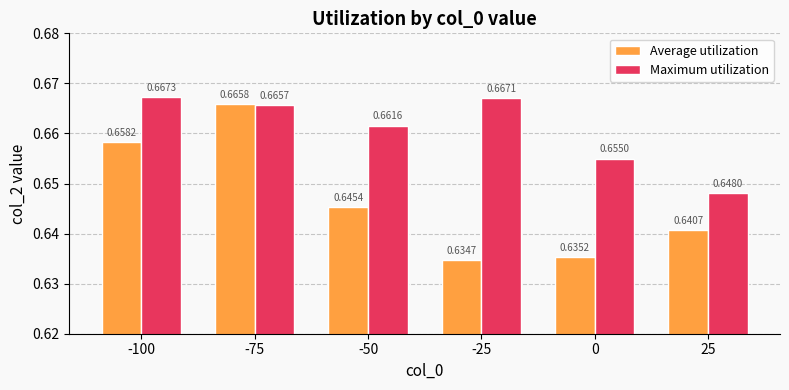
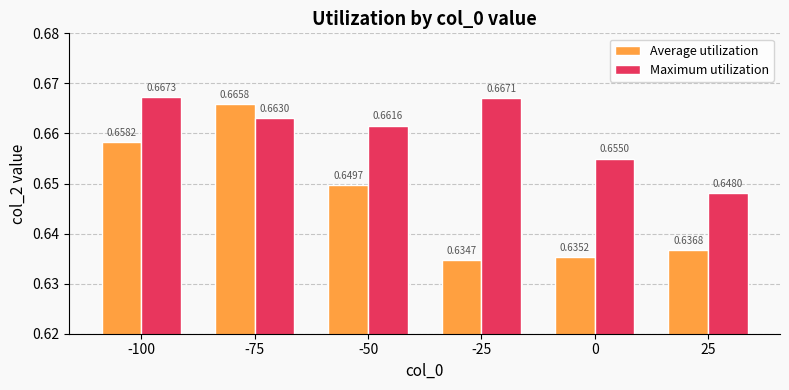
Maximum utilization, -75: 0.6657 -> 0.6630
Average utilization, -50: 0.6454 -> 0.6497
Average utilization, 25: 0.6407 -> 0.6368
